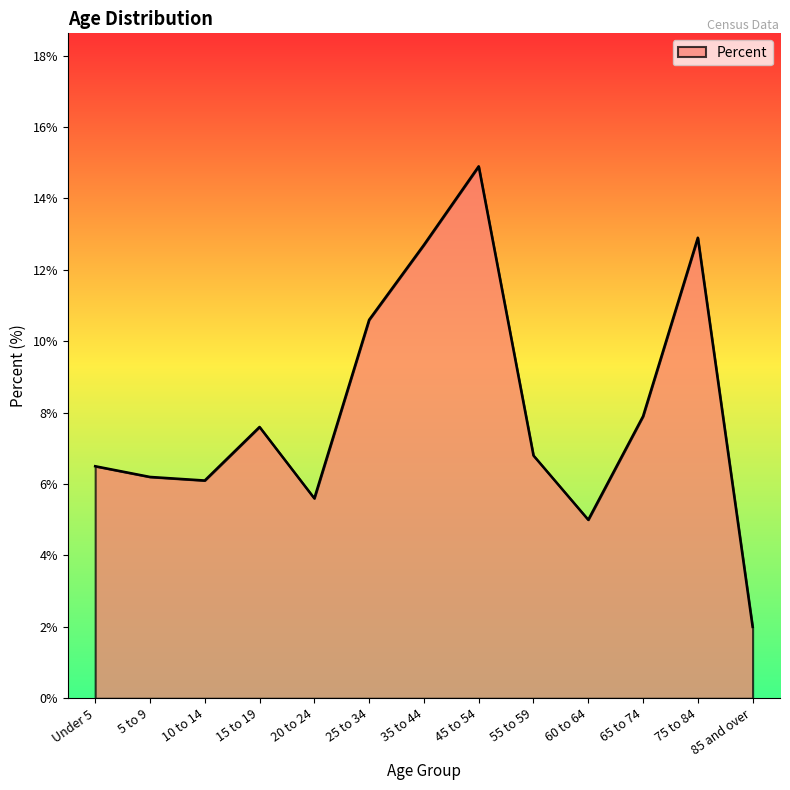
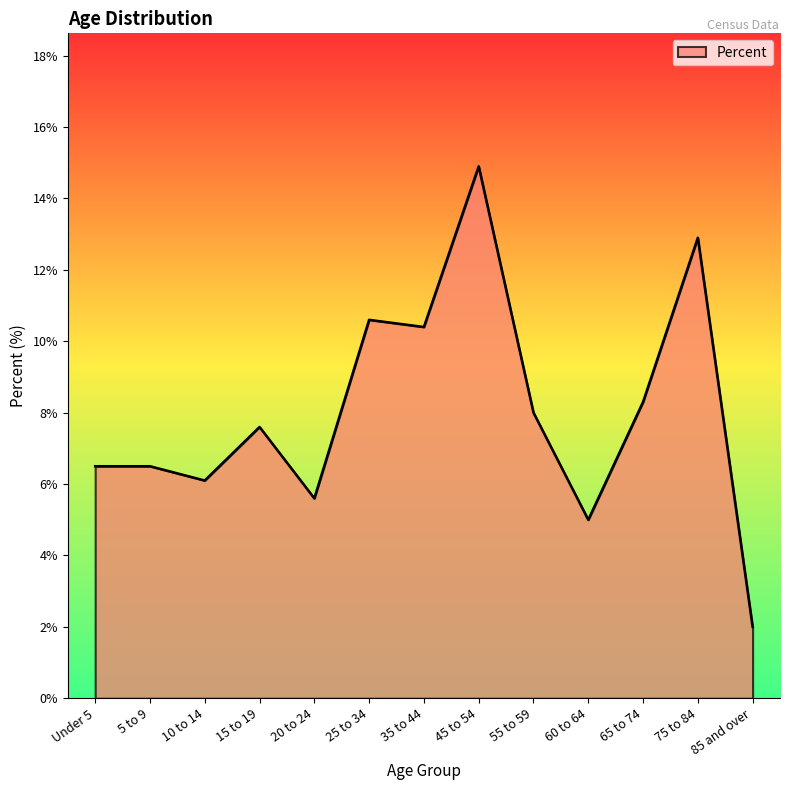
5 to 9: 6.2% -> 6.5%
35 to 44: 12.7% -> 10.4%
55 to 59: 6.8% -> 8.0%
65 to 74: 7.9% -> 8.3%
